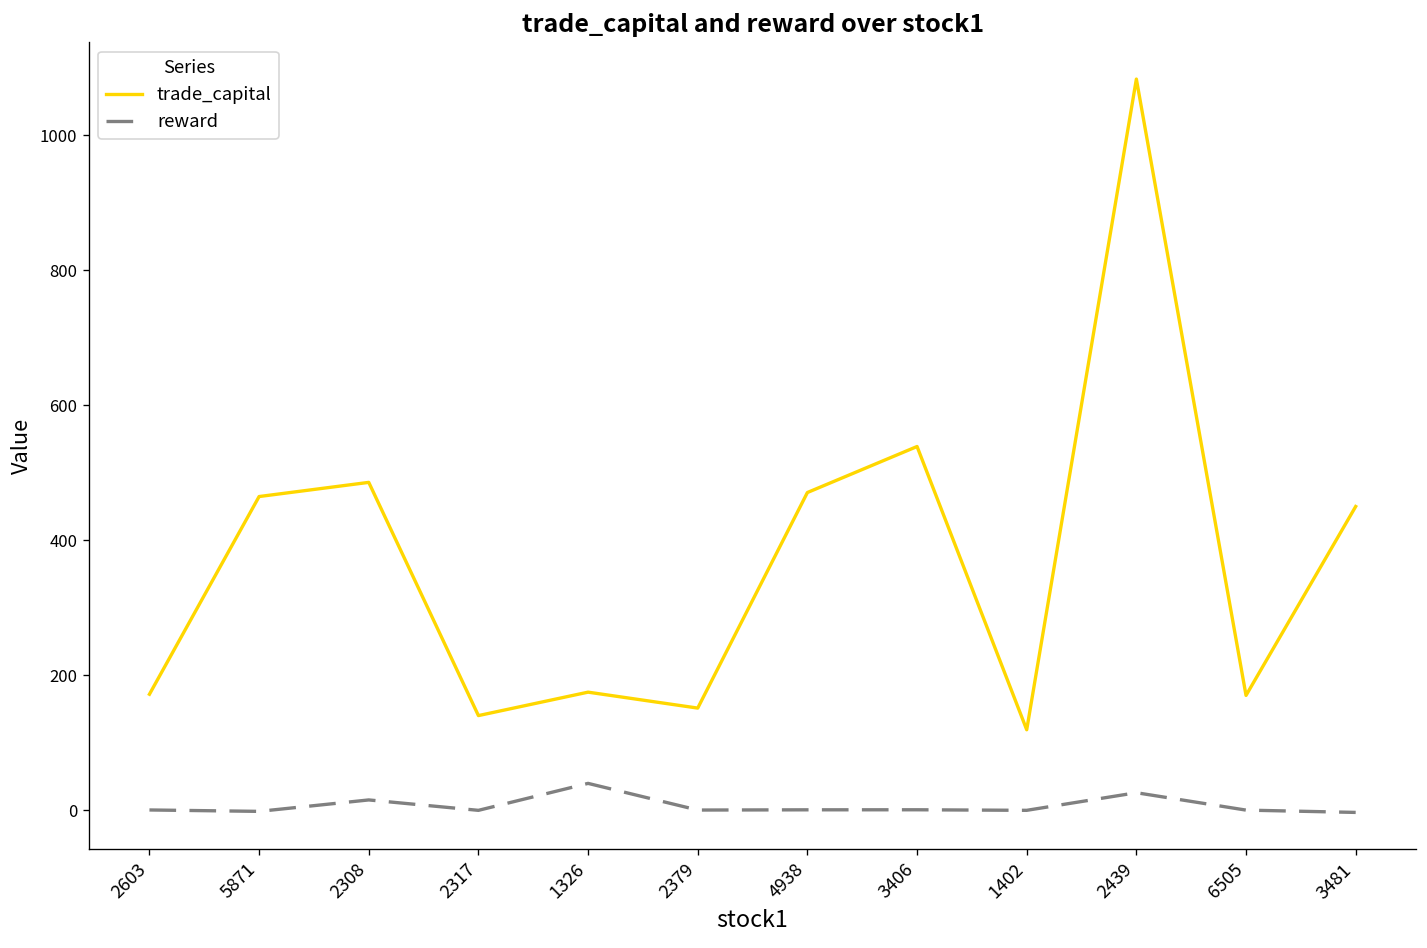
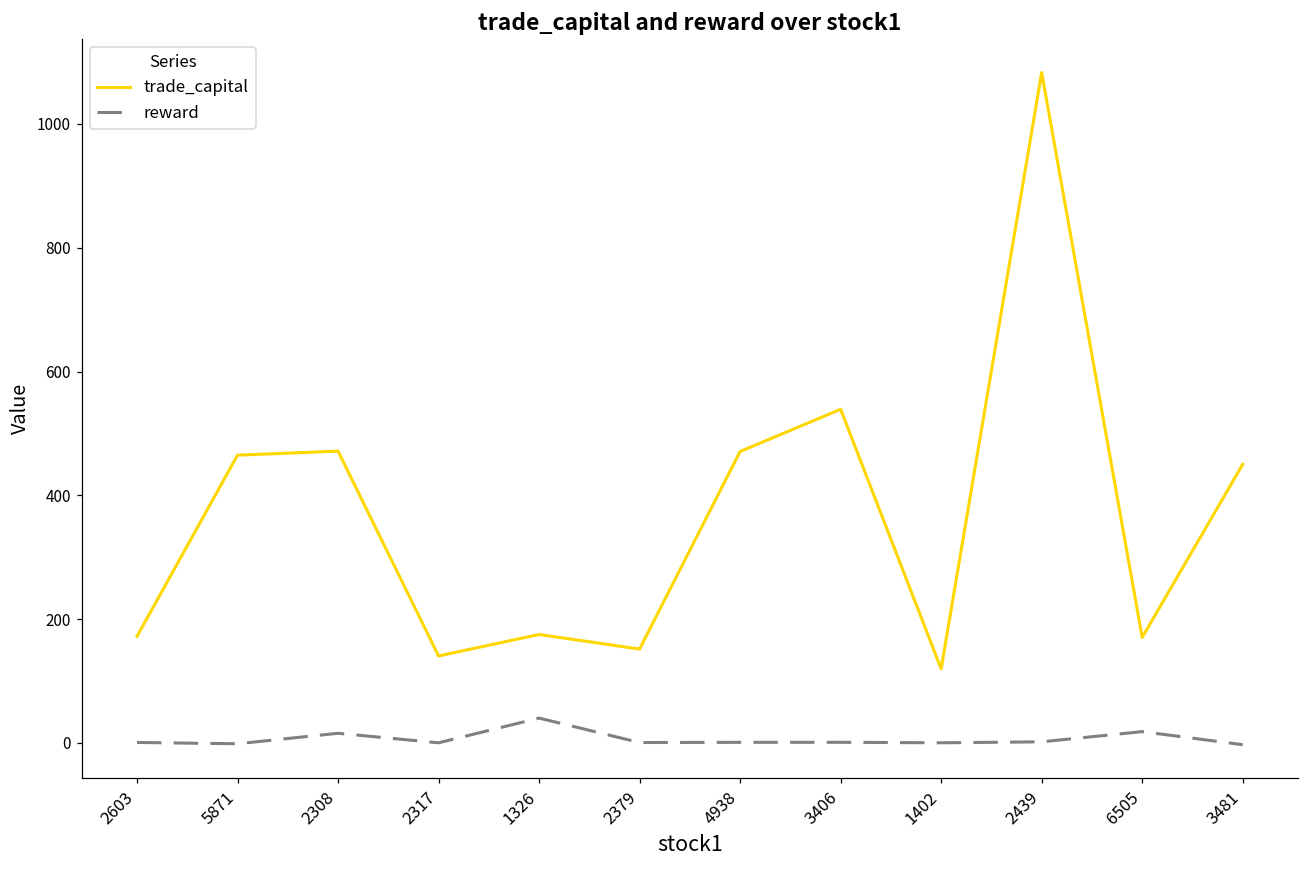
trade_capital, 2308: 490 -> 470
reward, 2439: 30 -> 0
reward, 6505: 0 -> 20
